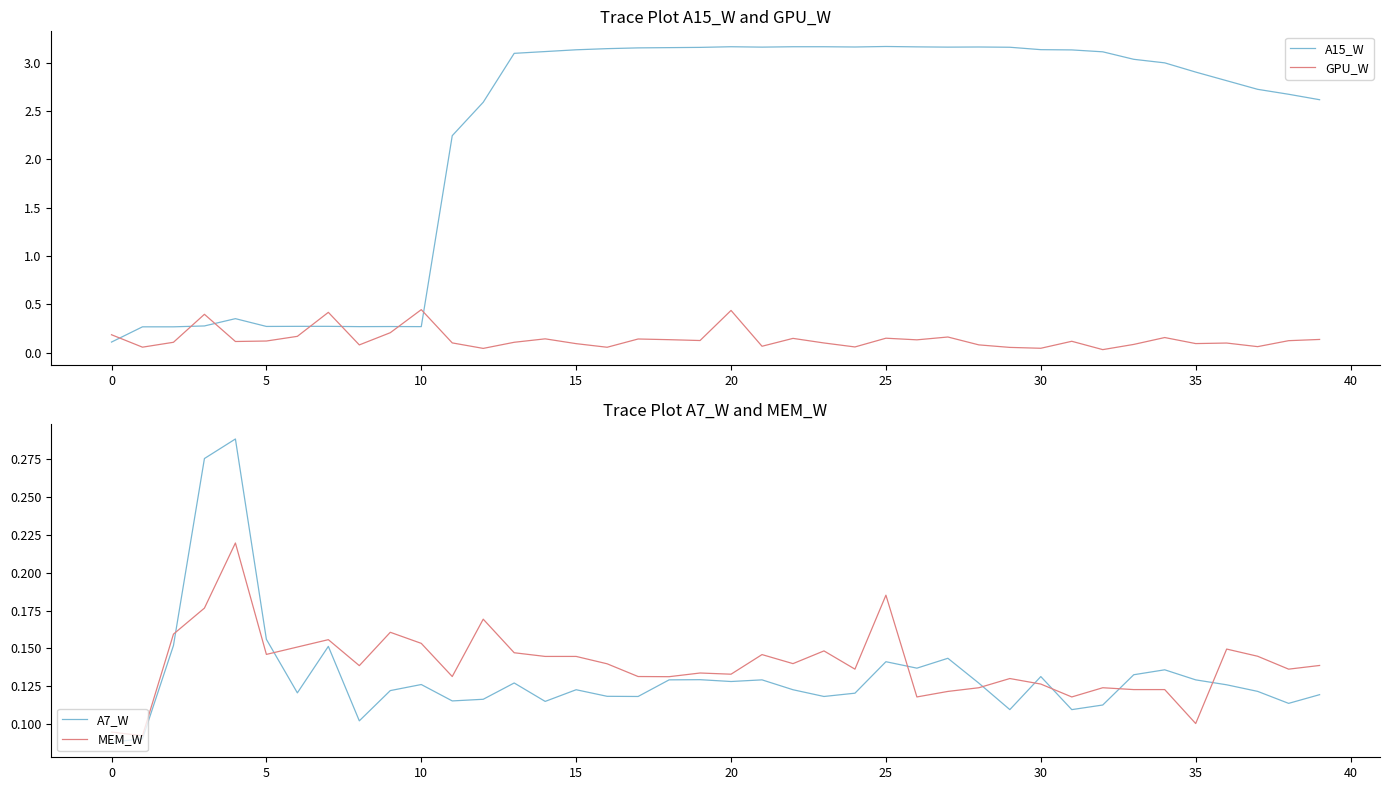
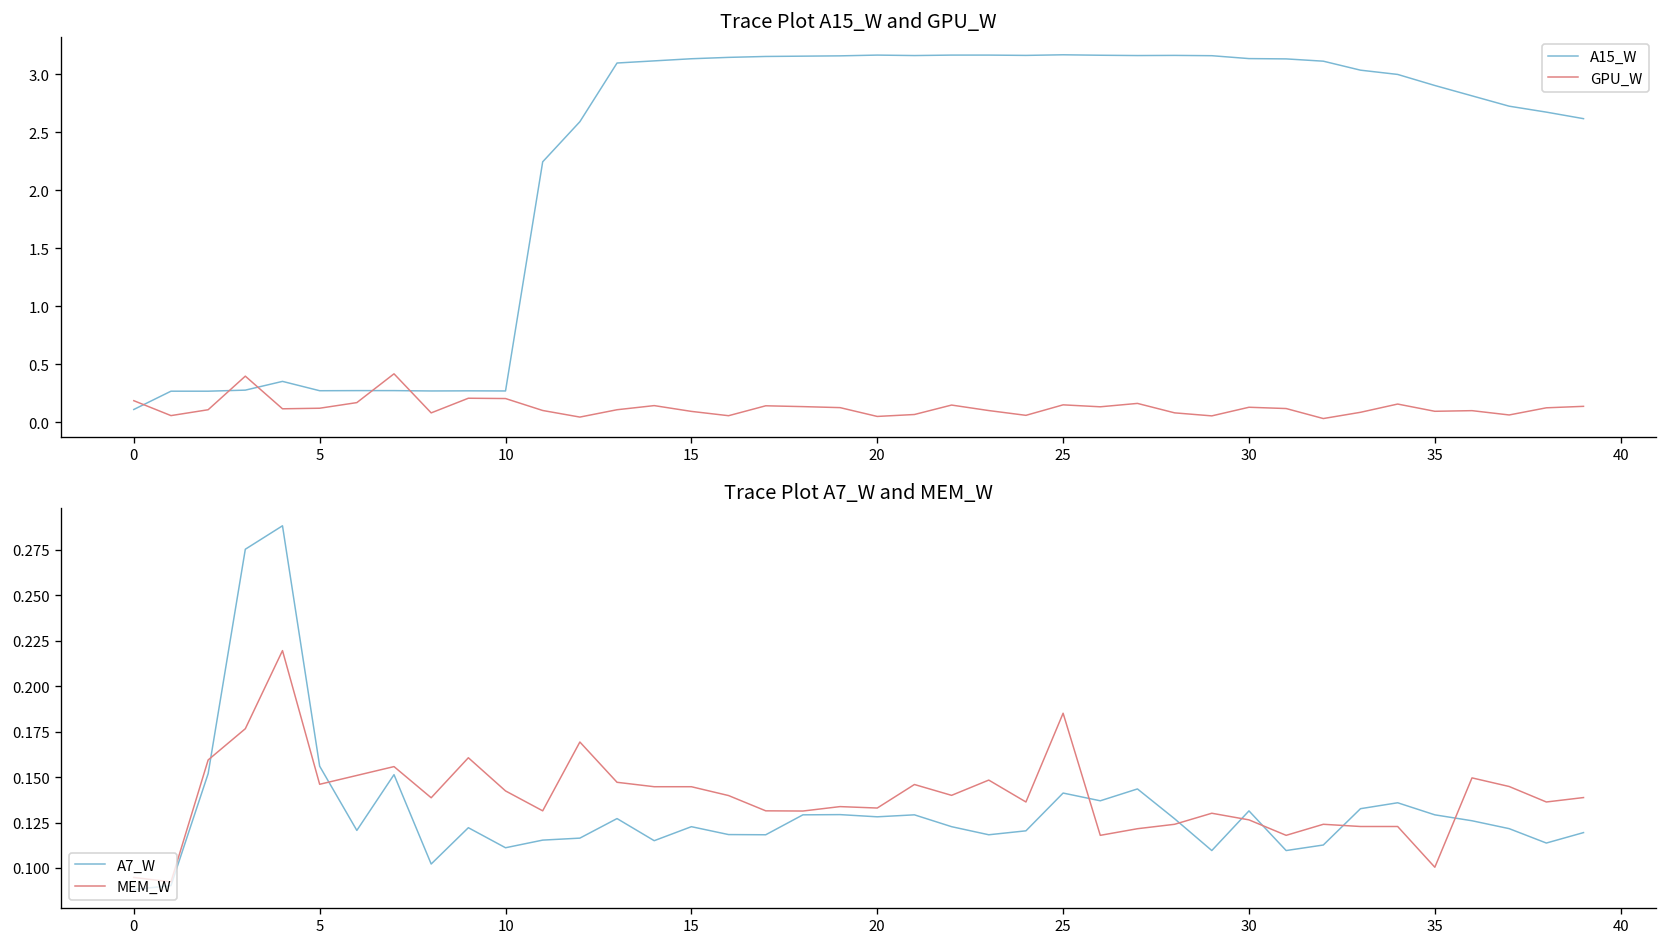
Trace Plot A15_W and GPU_W, GPU_W, 10: 0.4 -> 0.2
Trace Plot A15_W and GPU_W, GPU_W, 20: 0.4 -> 0.0
Trace Plot A15_W and GPU_W, GPU_W, 30: 0.0 -> 0.1
Trace Plot A7_W and MEM_W, A7_W, 10: 0.126 -> 0.111
Trace Plot A7_W and MEM_W, MEM_W, 10: 0.153 -> 0.142
